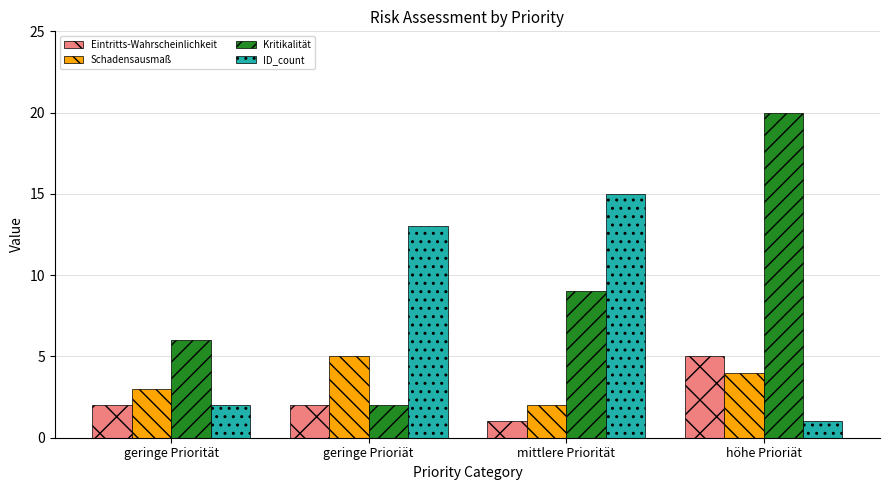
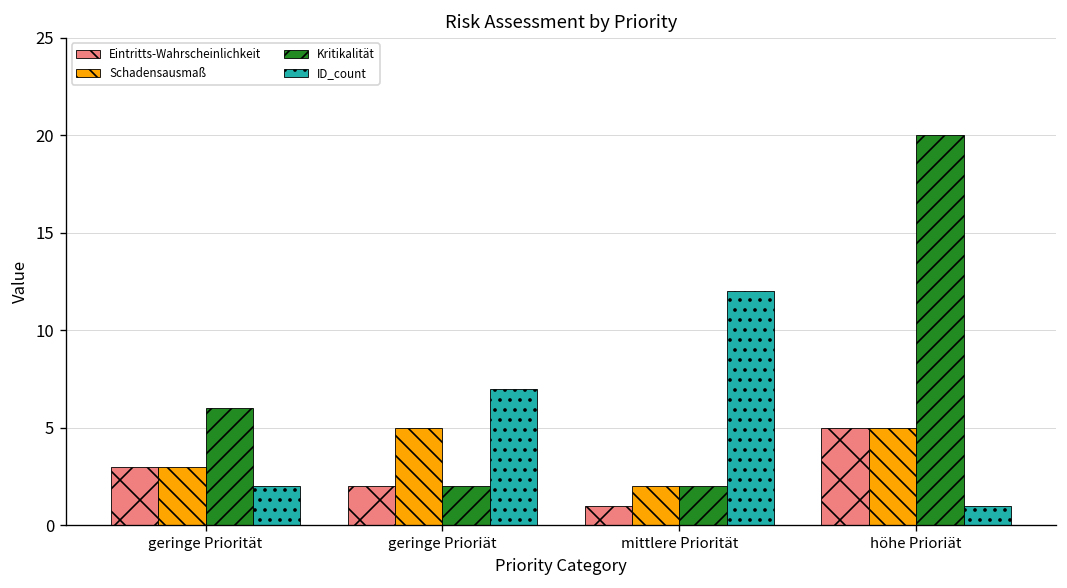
Eintritts-Wahrscheinlichkeit, geringe Priorität: 2 -> 3
ID_count, geringe Prioriät: 13 -> 7
Kritikalität, mittlere Priorität: 9 -> 2
ID_count, mittlere Priorität: 15 -> 12
Schadensausmaß, höhe Prioriät: 4 -> 5
